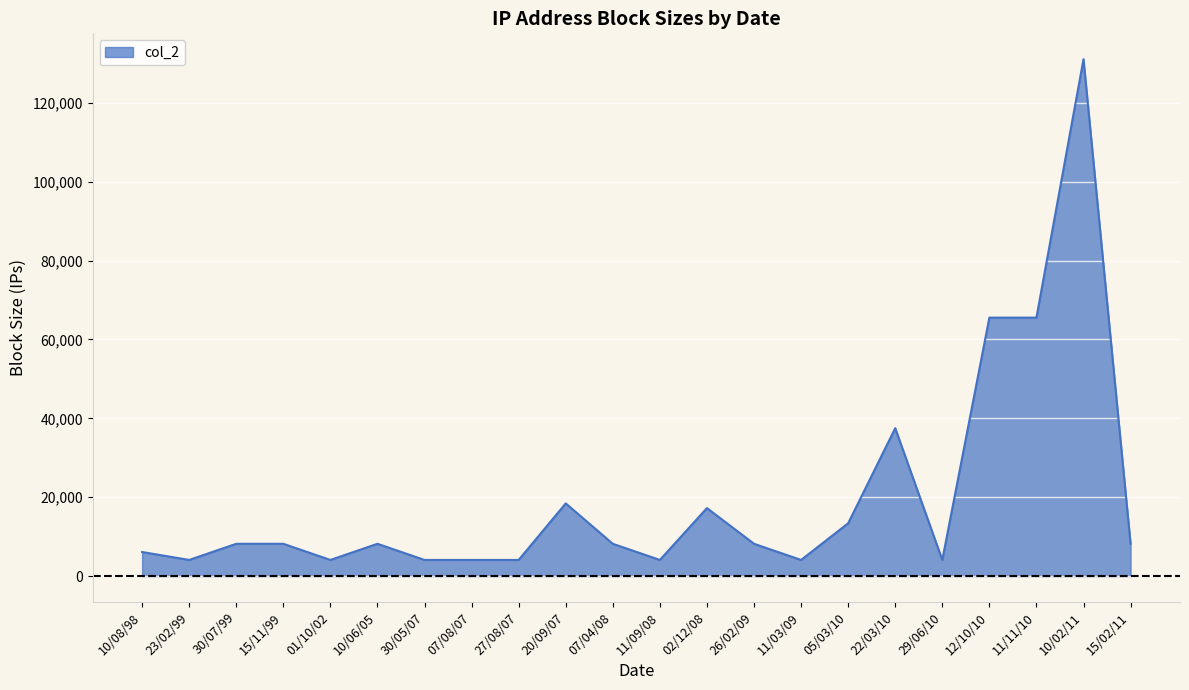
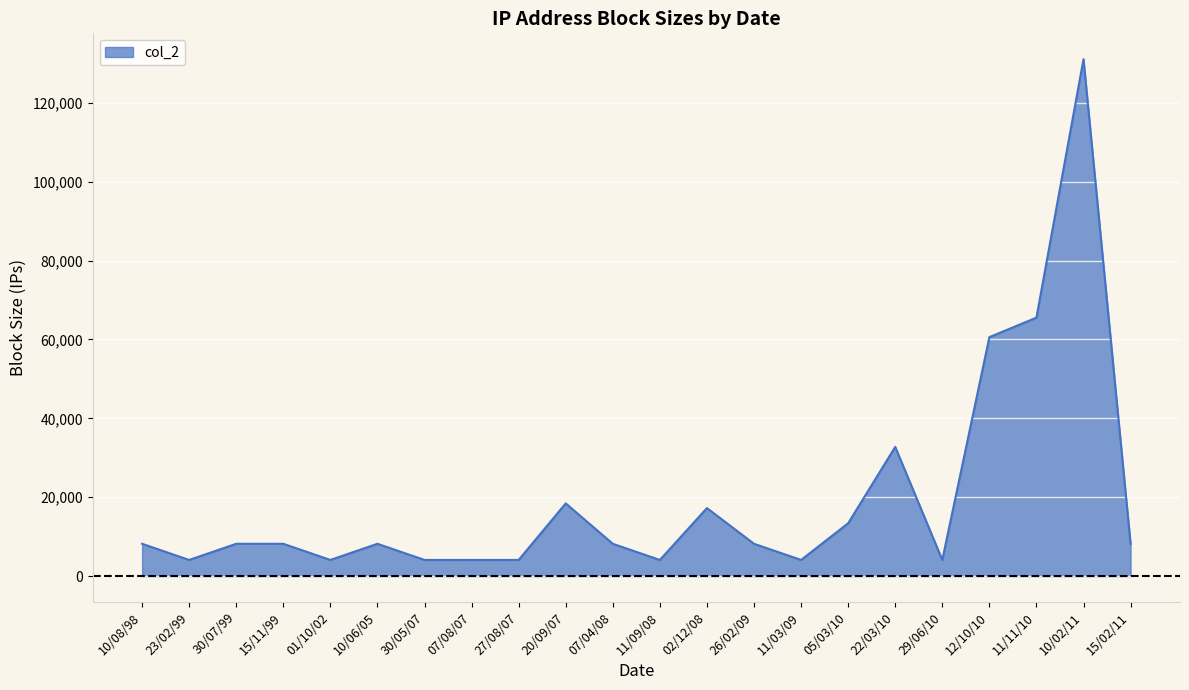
10/08/98: 6,000 -> 8,000
22/03/10: 38,000 -> 33,000
12/10/10: 66,000 -> 61,000
